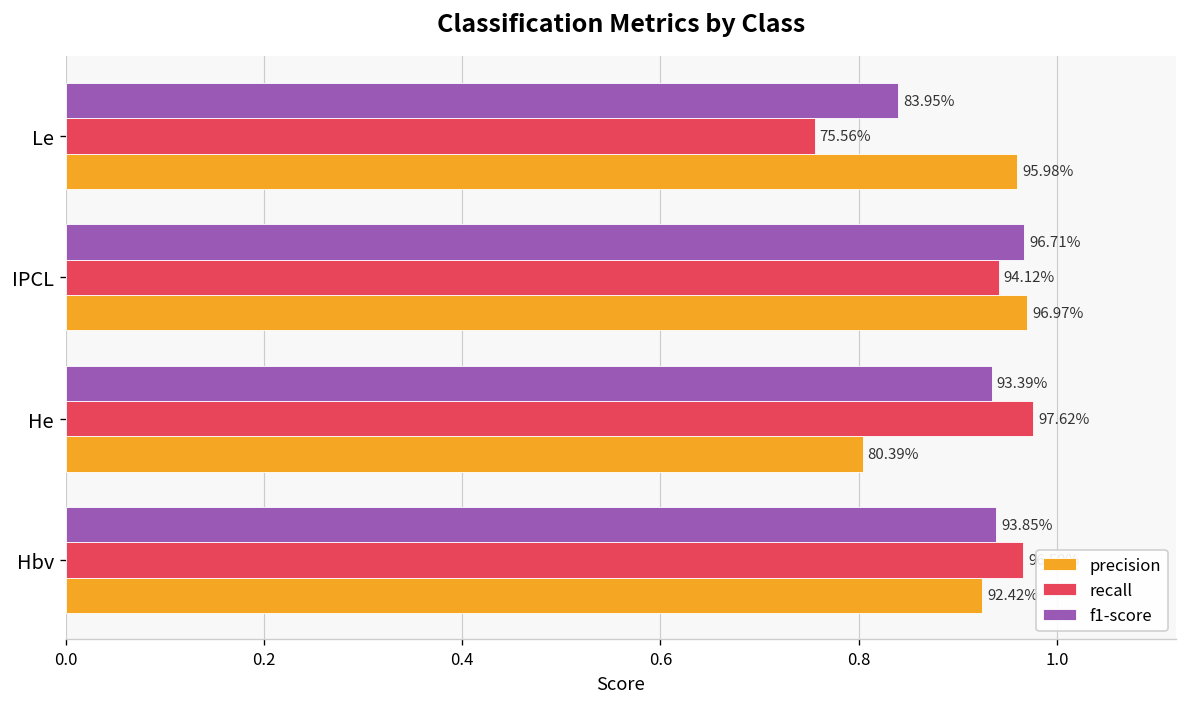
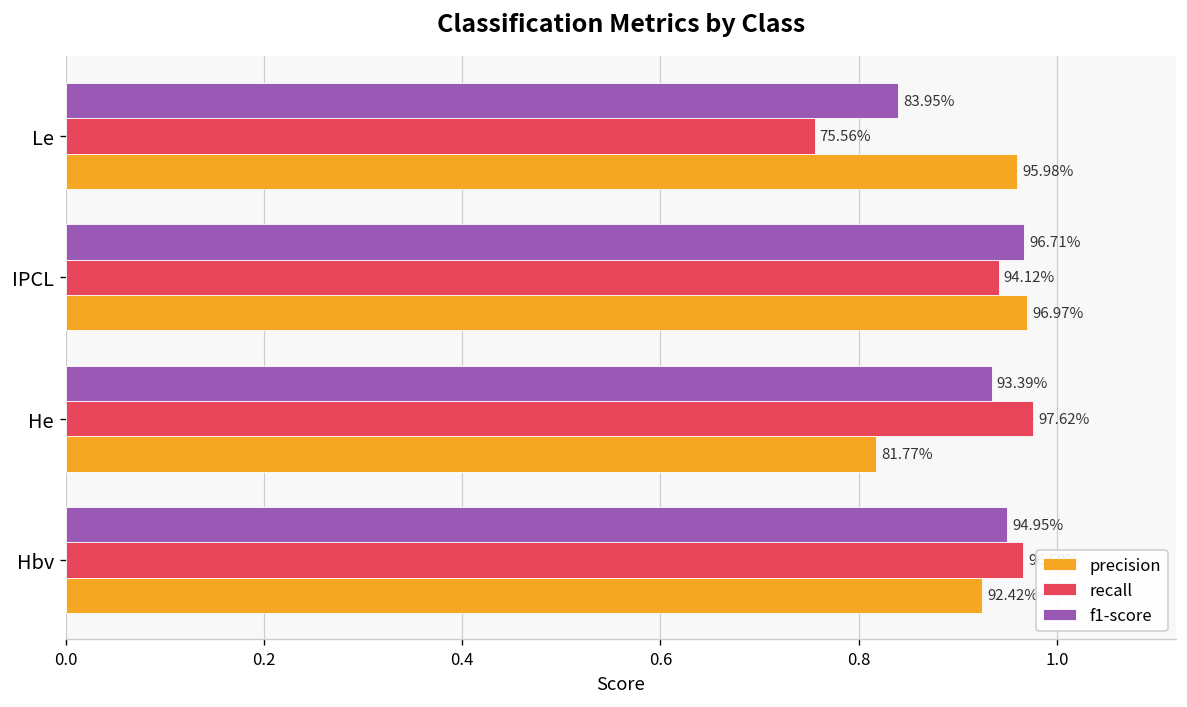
precision, He: 80.39% -> 81.77%
f1-score, Hbv: 93.85% -> 94.95%
